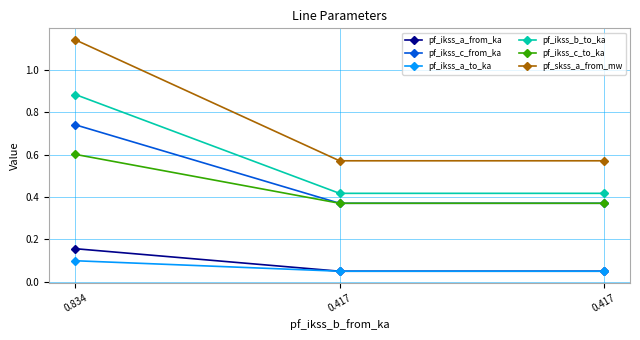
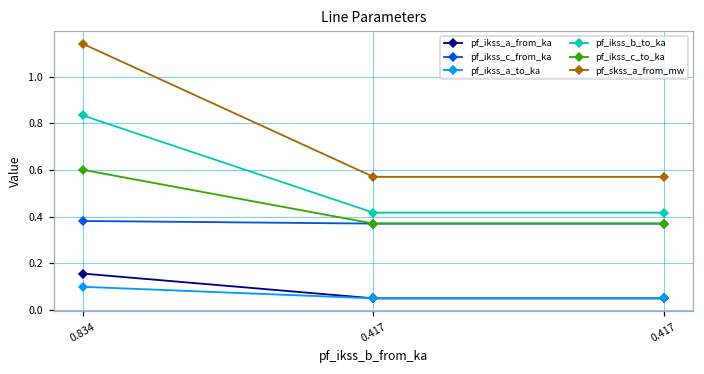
pf_ikss_c_from_ka, 0.834: 0.74 -> 0.38
pf_ikss_b_to_ka, 0.834: 0.88 -> 0.83
